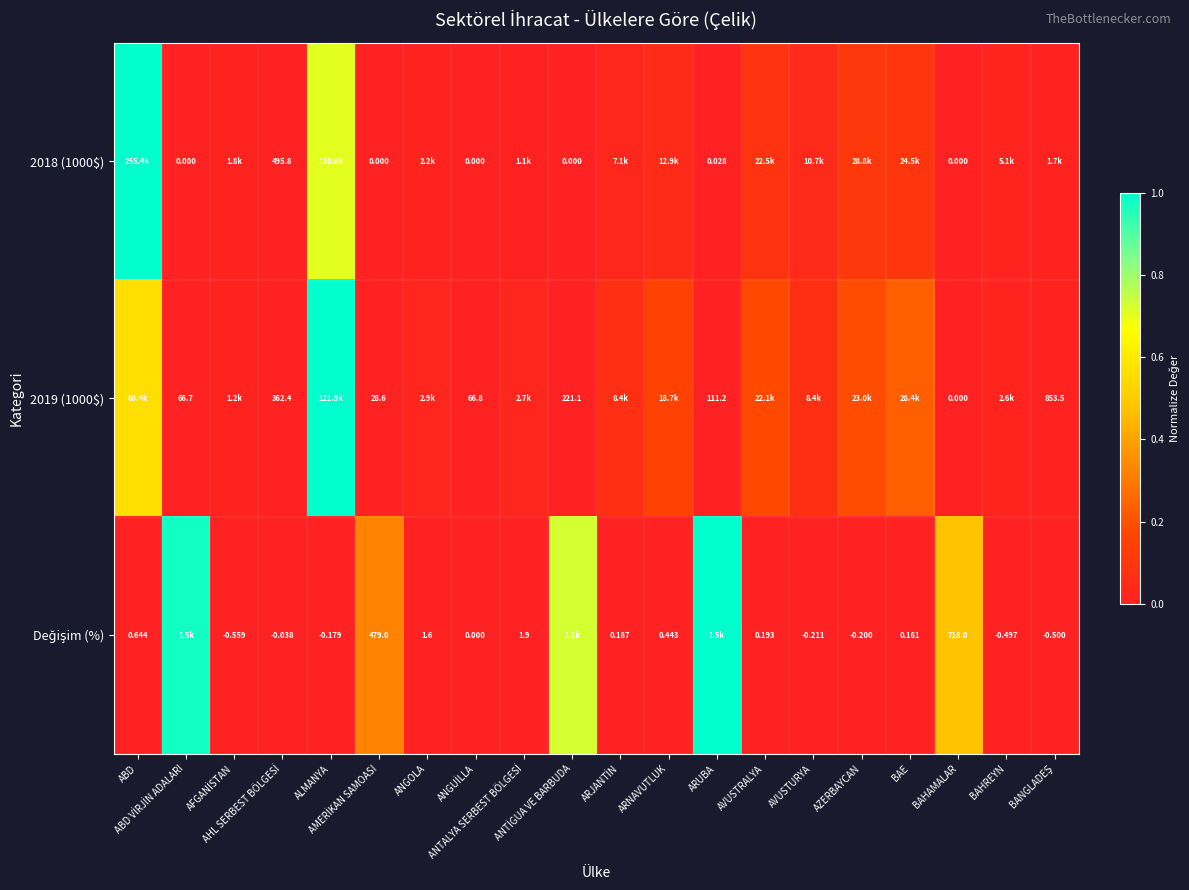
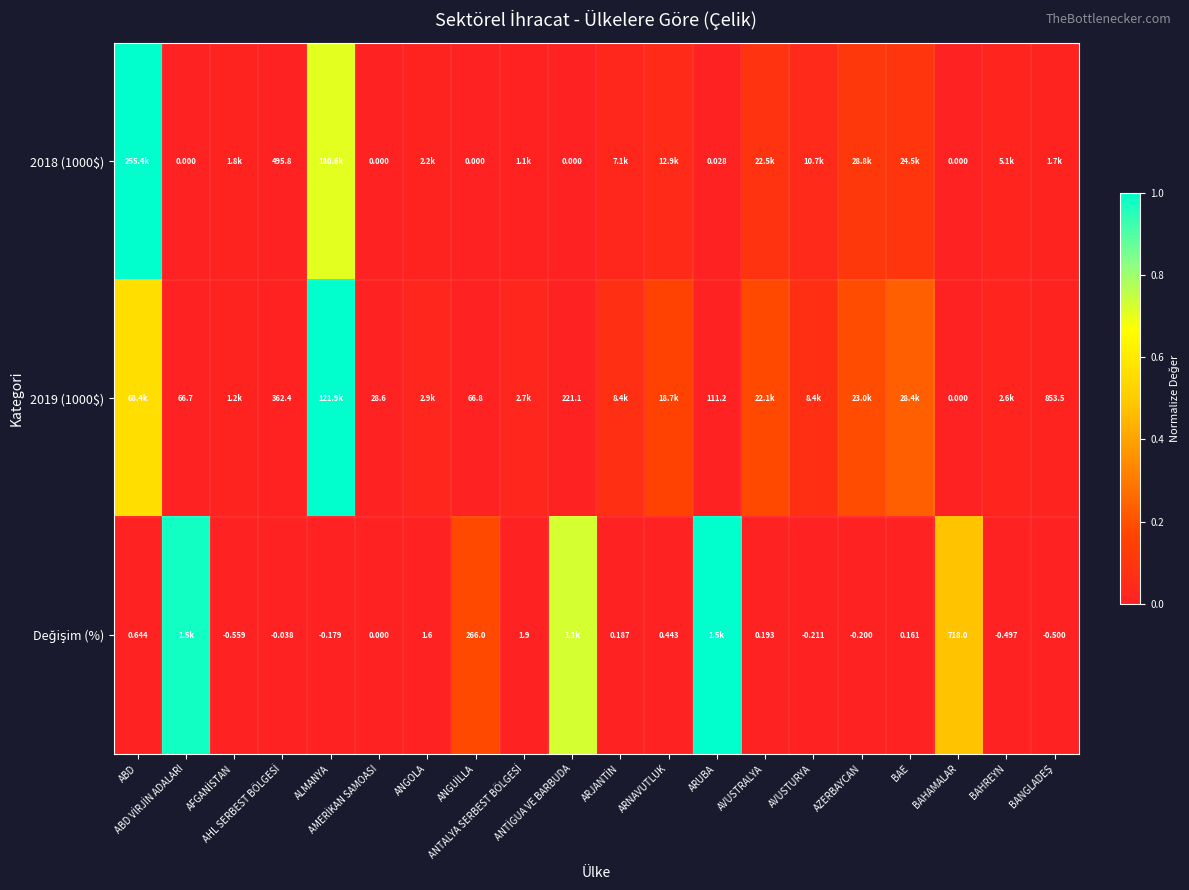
Değişim (%), AMERİKAN SAMOASI: 479.0 -> 0.000
Değişim (%), ANGUİLLA: 0.000 -> 266.0
